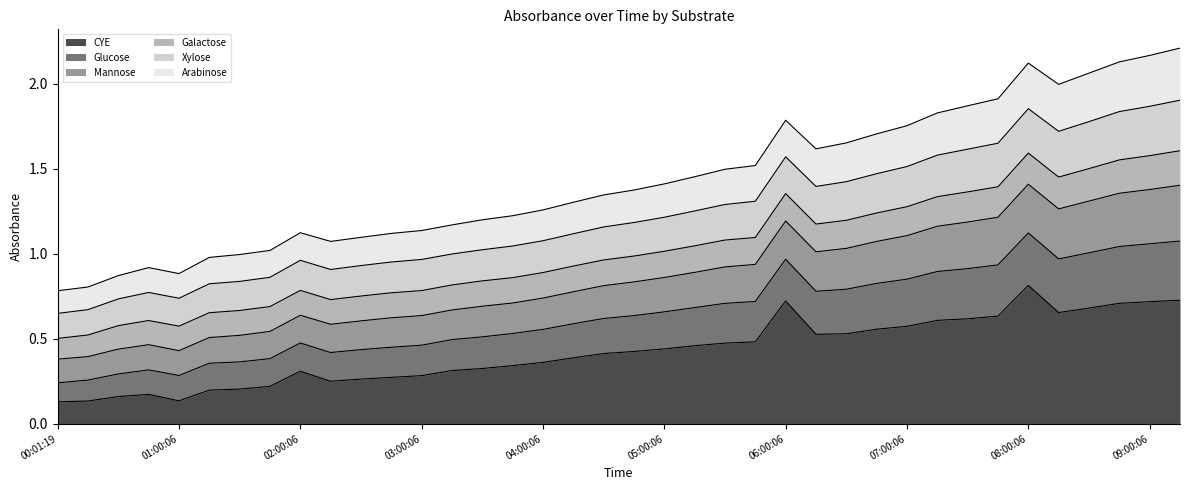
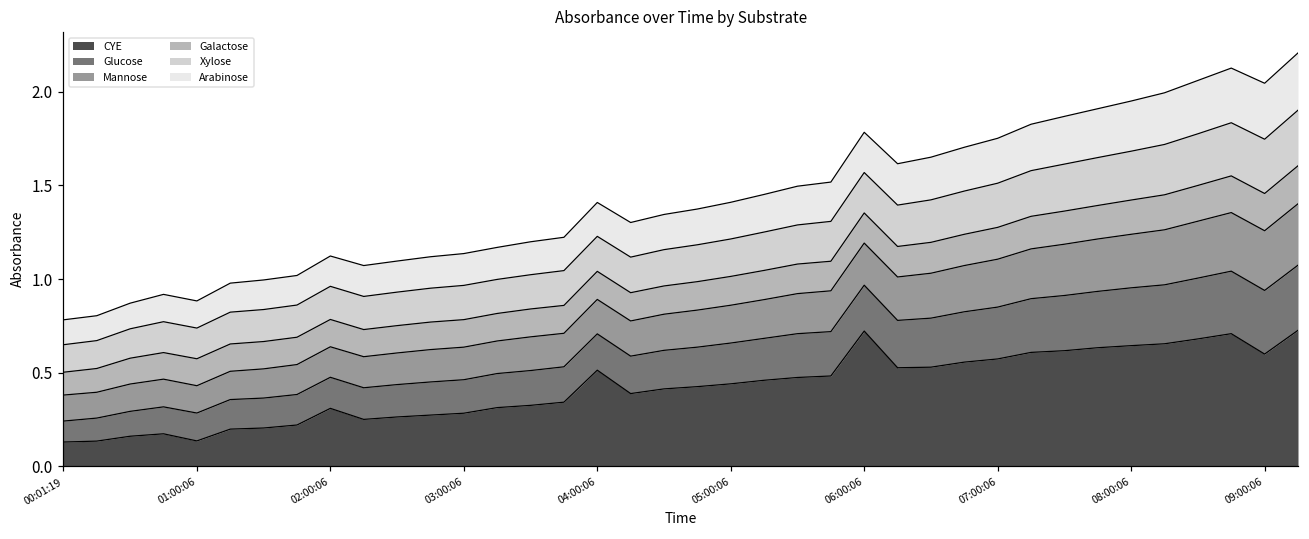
CYE, 04:00:06: 0.36 -> 0.51
CYE, 08:00:06: 0.81 -> 0.64
CYE, 09:00:06: 0.72 -> 0.60
